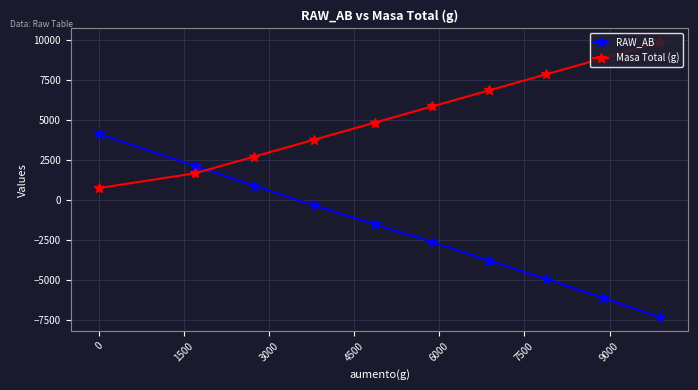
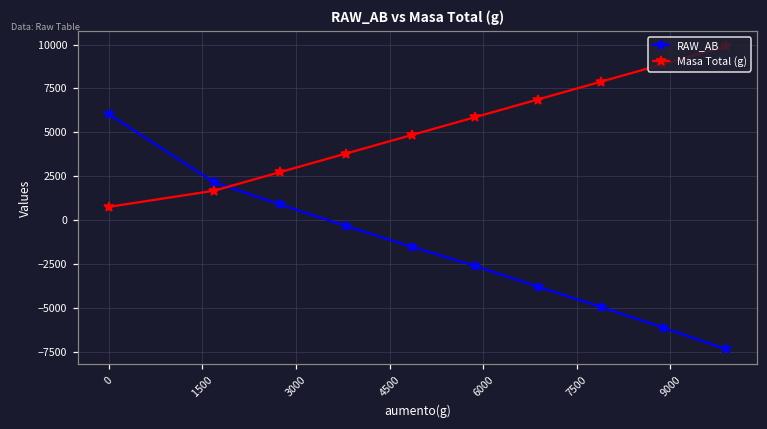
RAW_AB, 0: 4200 -> 6000
